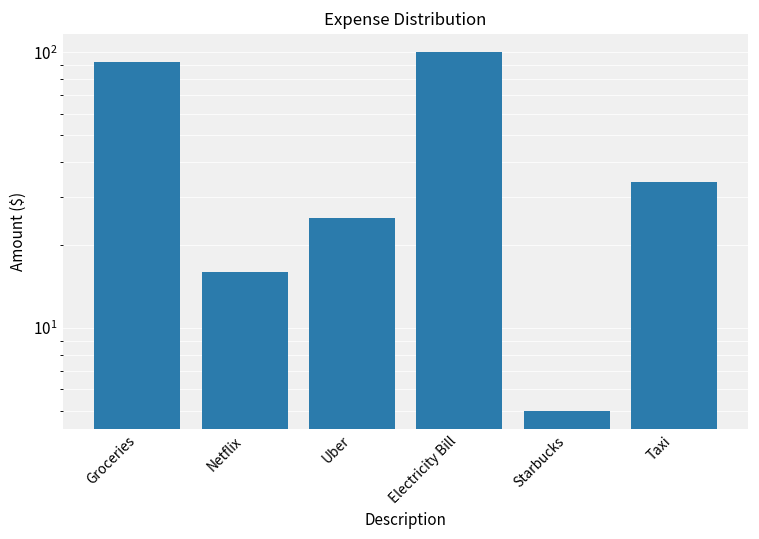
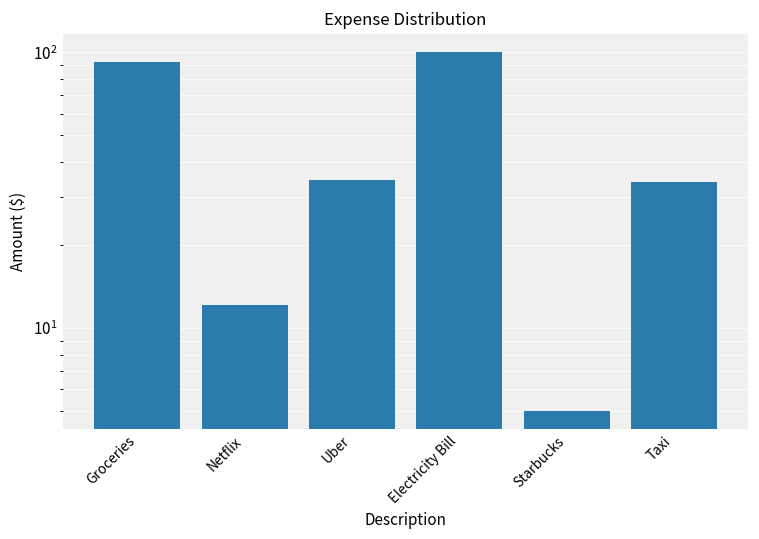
Netflix: 16 -> 12
Uber: 25 -> 34
